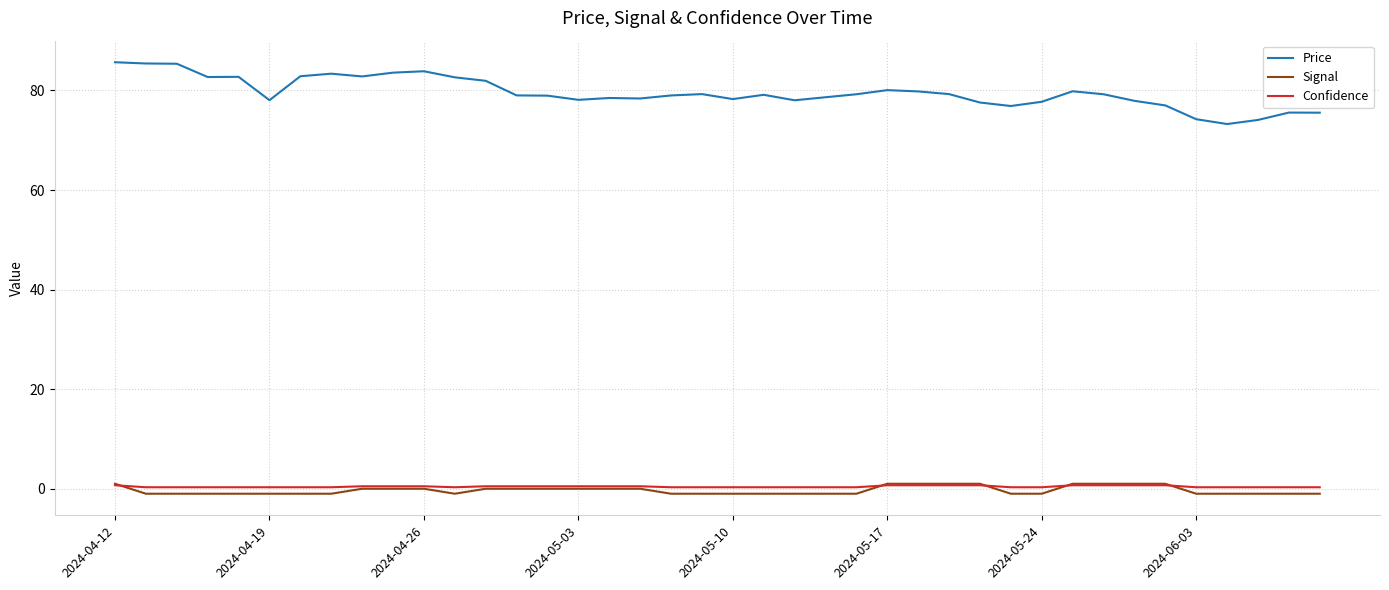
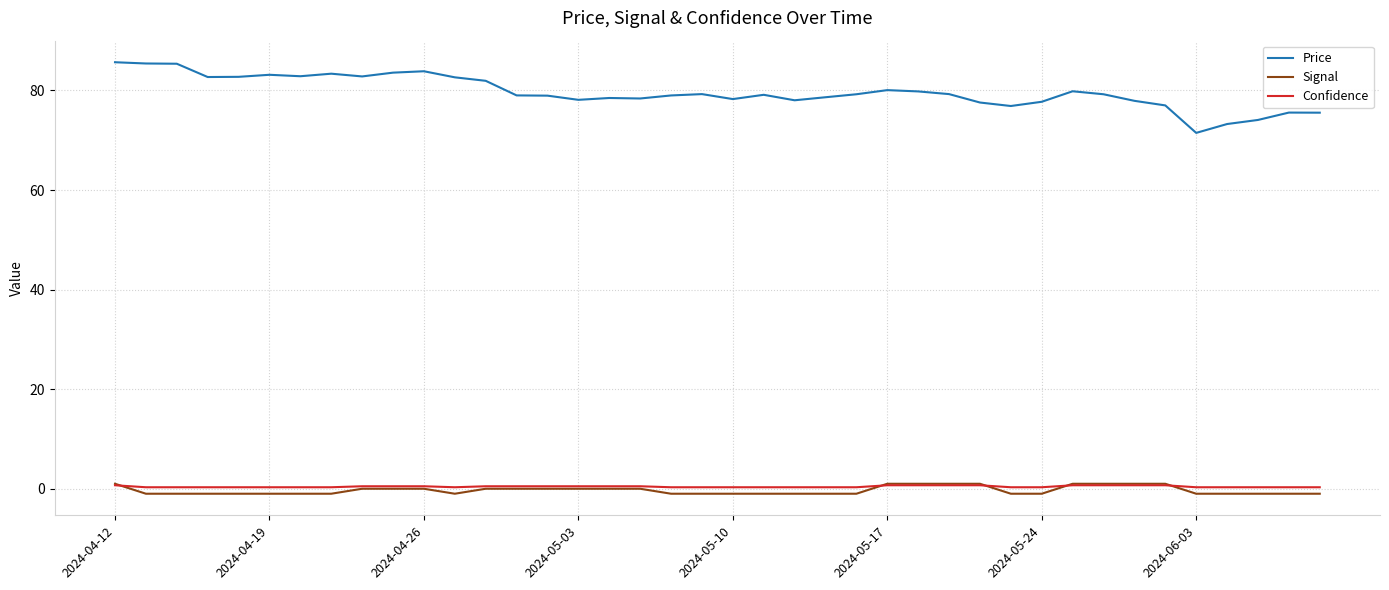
Price, 2024-04-19: 78 -> 83
Price, 2024-06-03: 74 -> 71
